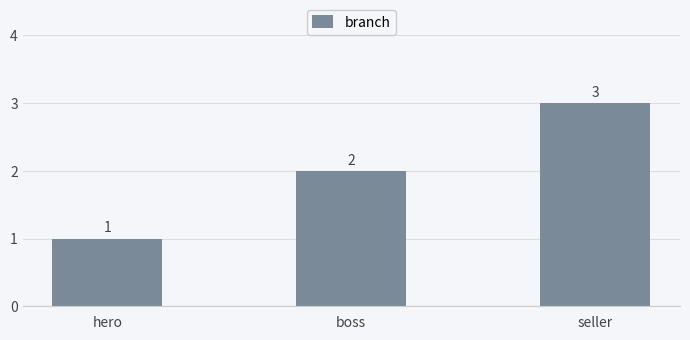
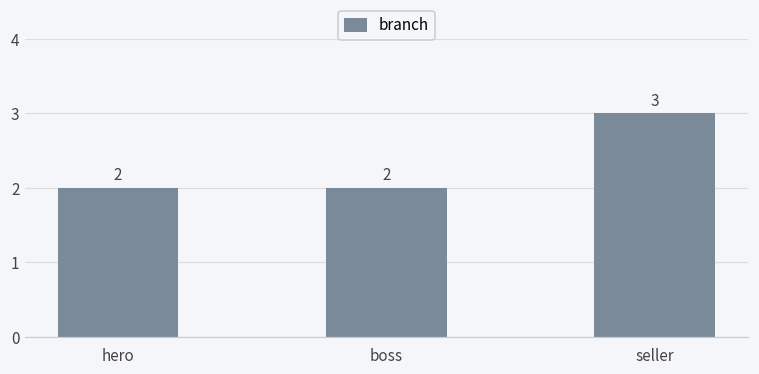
hero: 1 -> 2
